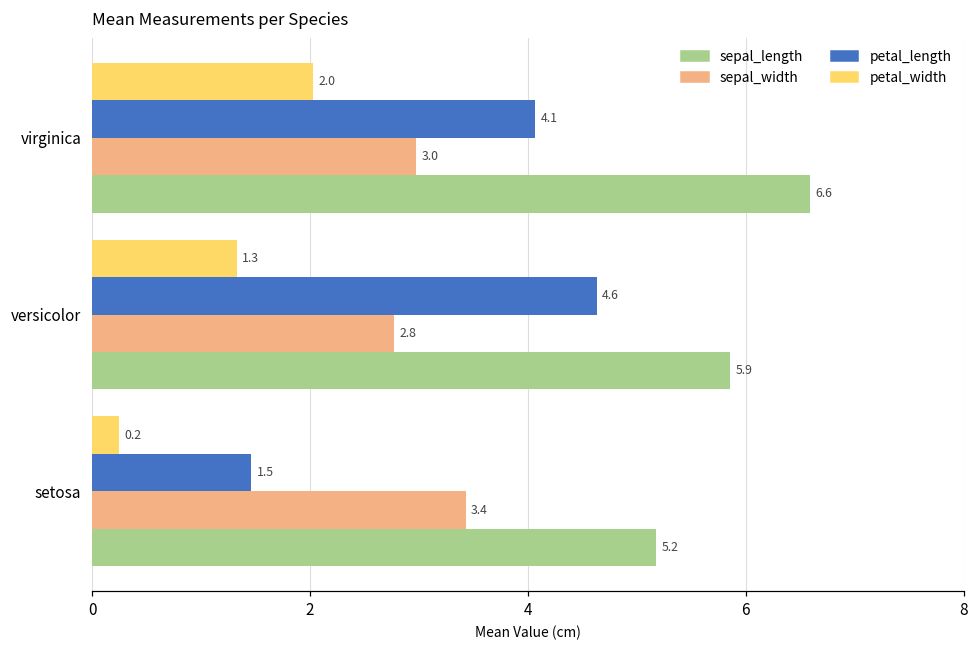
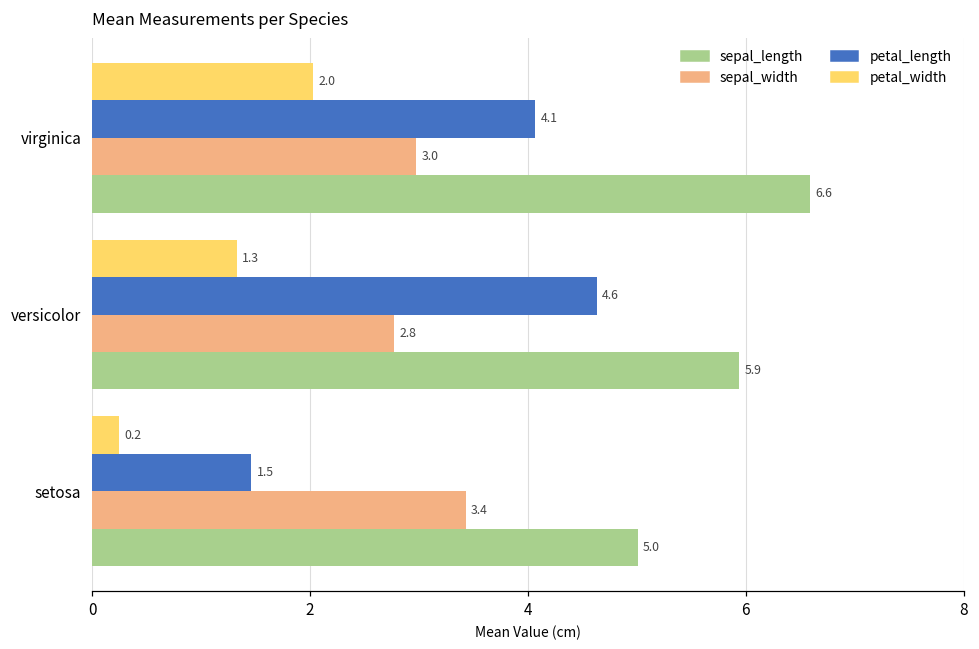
sepal_length, versicolor: 5.86 -> 5.94
sepal_length, setosa: 5.2 -> 5.0
